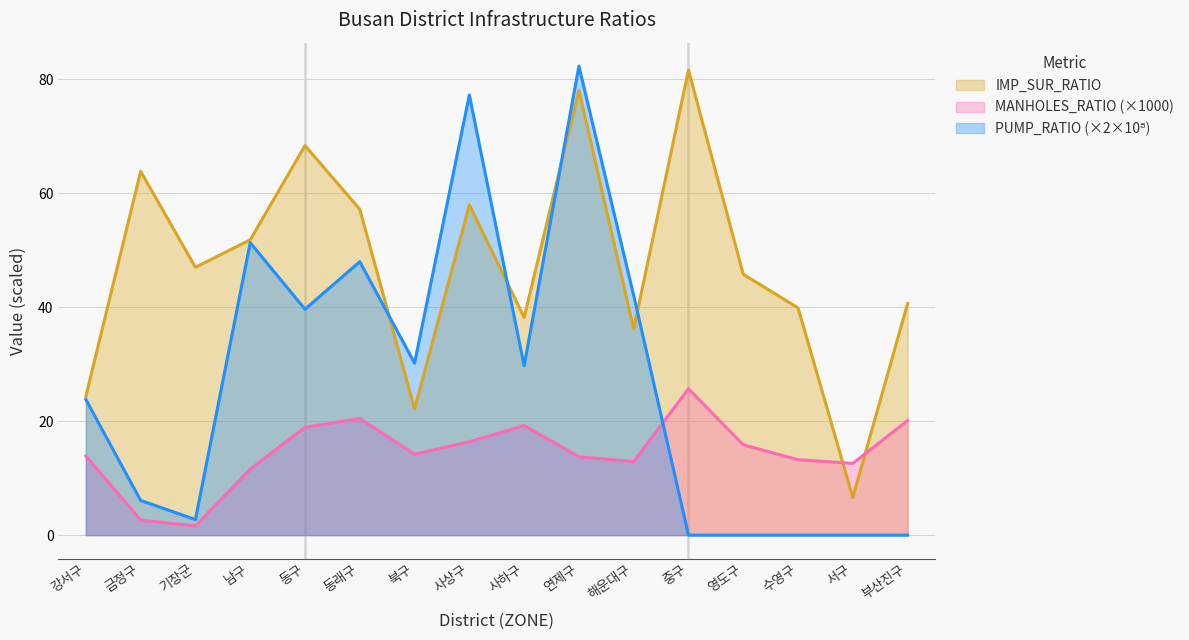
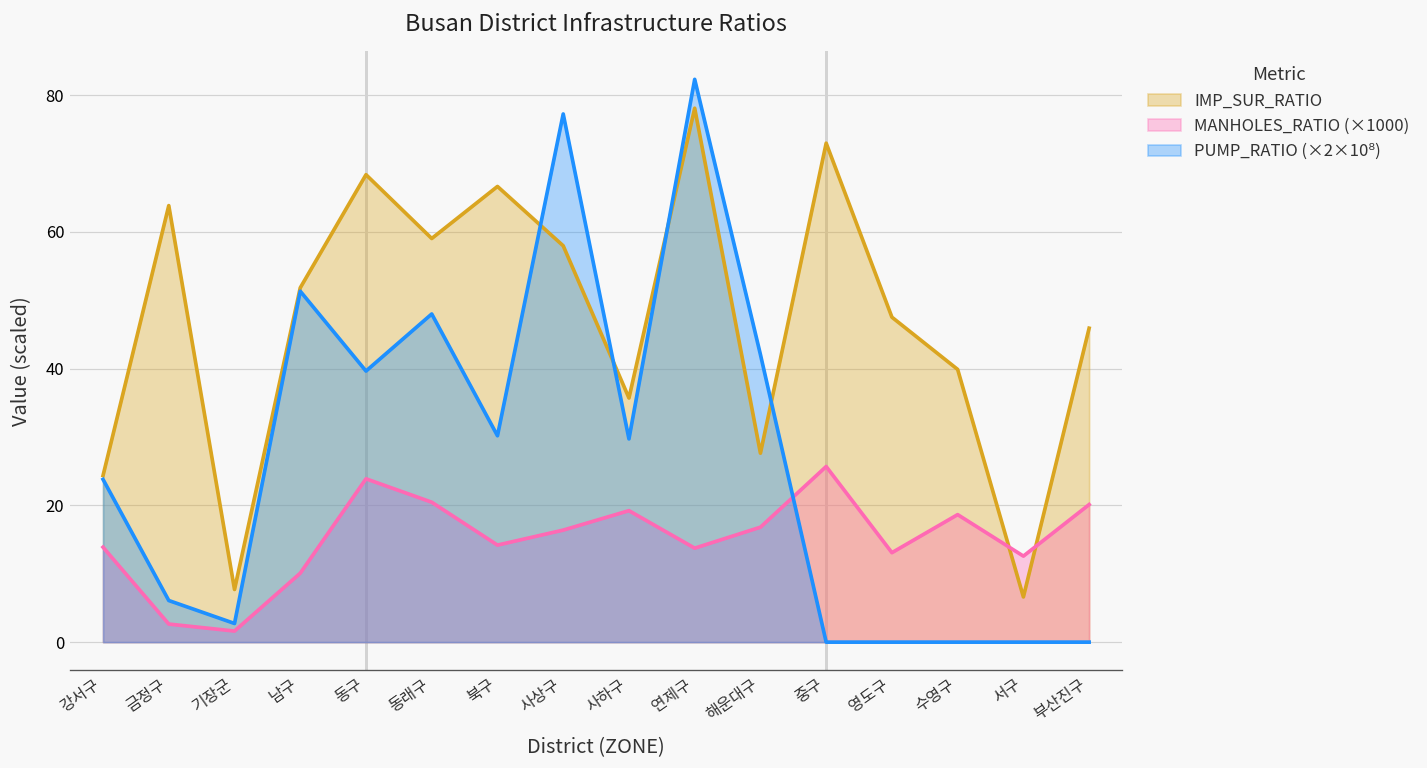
IMP_SUR_RATIO, 기장군: 47 -> 8
MANHOLES_RATIO (×1000), 남구: 12 -> 10
MANHOLES_RATIO (×1000), 동구: 19 -> 24
IMP_SUR_RATIO, 동래구: 57 -> 59
IMP_SUR_RATIO, 북구: 22 -> 67
IMP_SUR_RATIO, 사하구: 38 -> 36
IMP_SUR_RATIO, 해운대구: 36 -> 28
MANHOLES_RATIO (×1000), 해운대구: 13 -> 17
IMP_SUR_RATIO, 중구: 82 -> 73
IMP_SUR_RATIO, 영도구: 46 -> 48
MANHOLES_RATIO (×1000), 영도구: 16 -> 13
MANHOLES_RATIO (×1000), 수영구: 13 -> 19
IMP_SUR_RATIO, 부산진구: 41 -> 46
